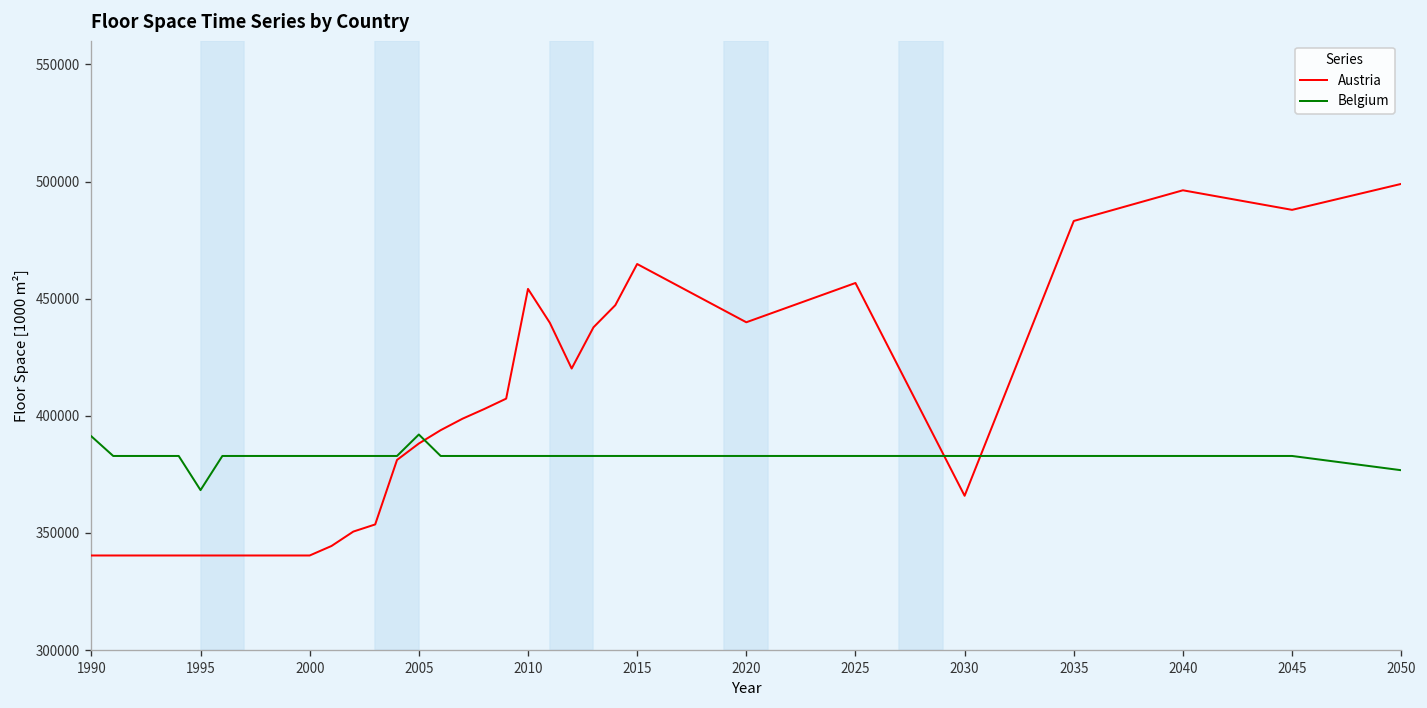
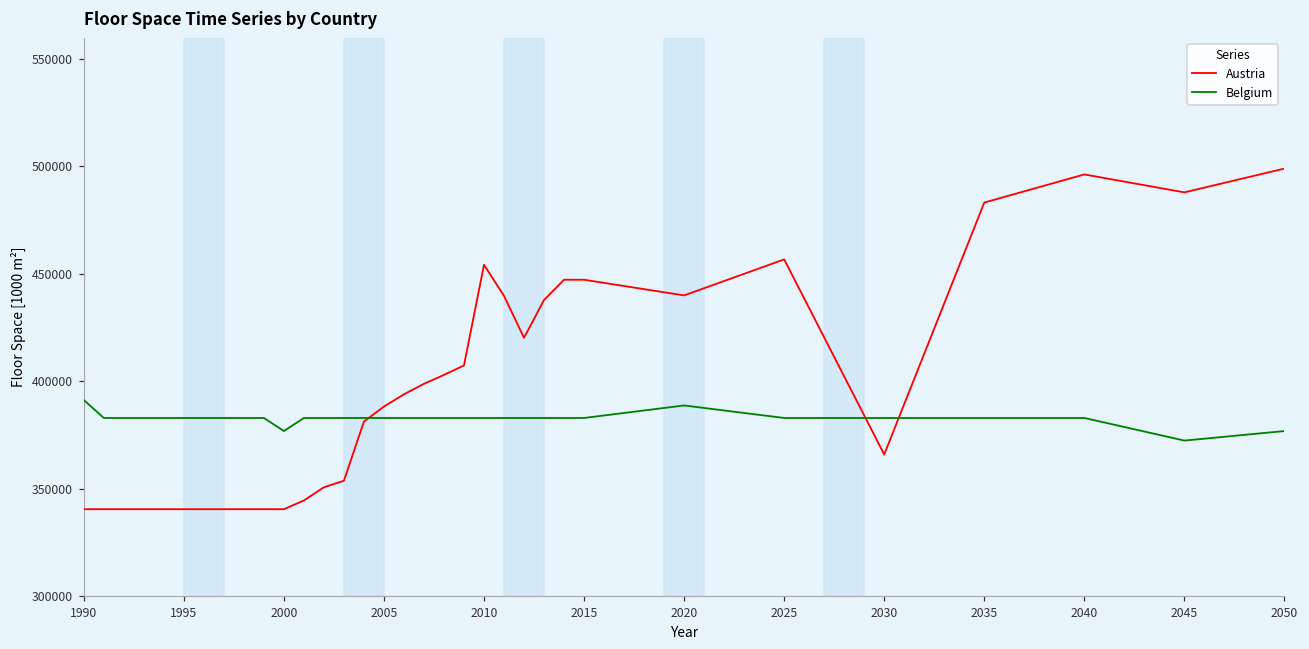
Belgium, 1995: 368000 -> 383000
Belgium, 2000: 383000 -> 377000
Belgium, 2005: 392000 -> 383000
Austria, 2015: 465000 -> 447000
Belgium, 2020: 383000 -> 389000
Belgium, 2045: 383000 -> 372000
